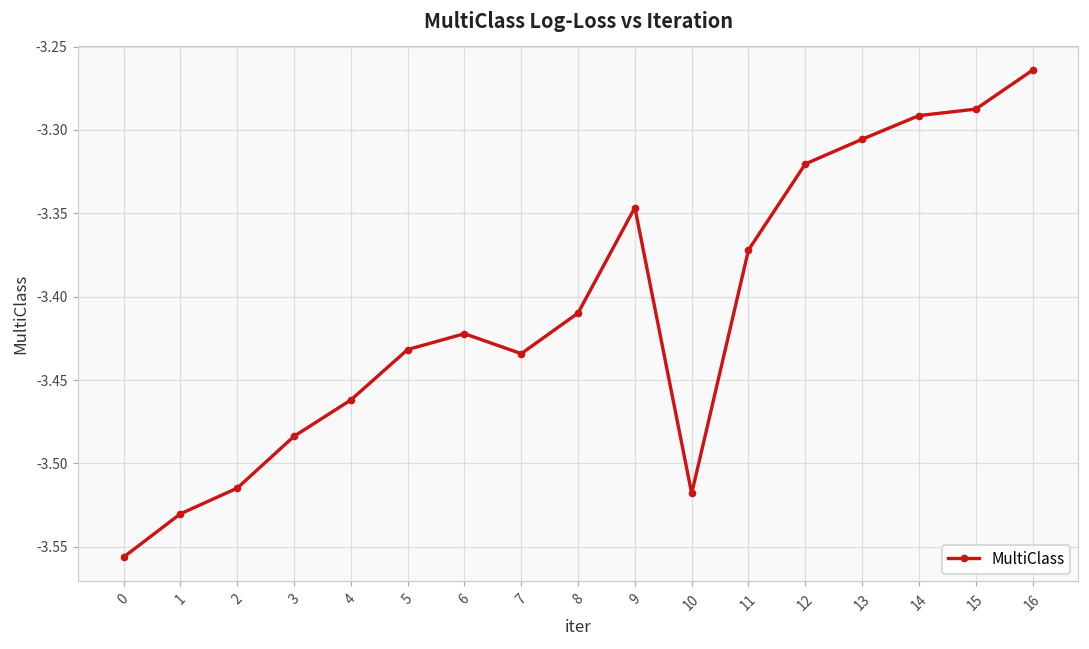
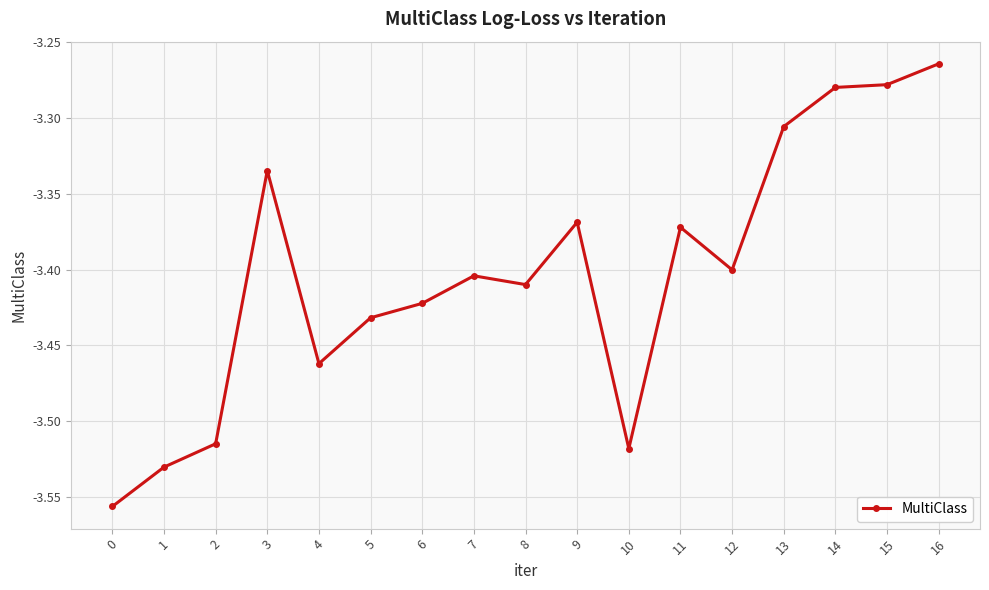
3: -3.484 -> -3.335
7: -3.434 -> -3.404
9: -3.347 -> -3.369
12: -3.320 -> -3.400
14: -3.291 -> -3.280
15: -3.287 -> -3.278
